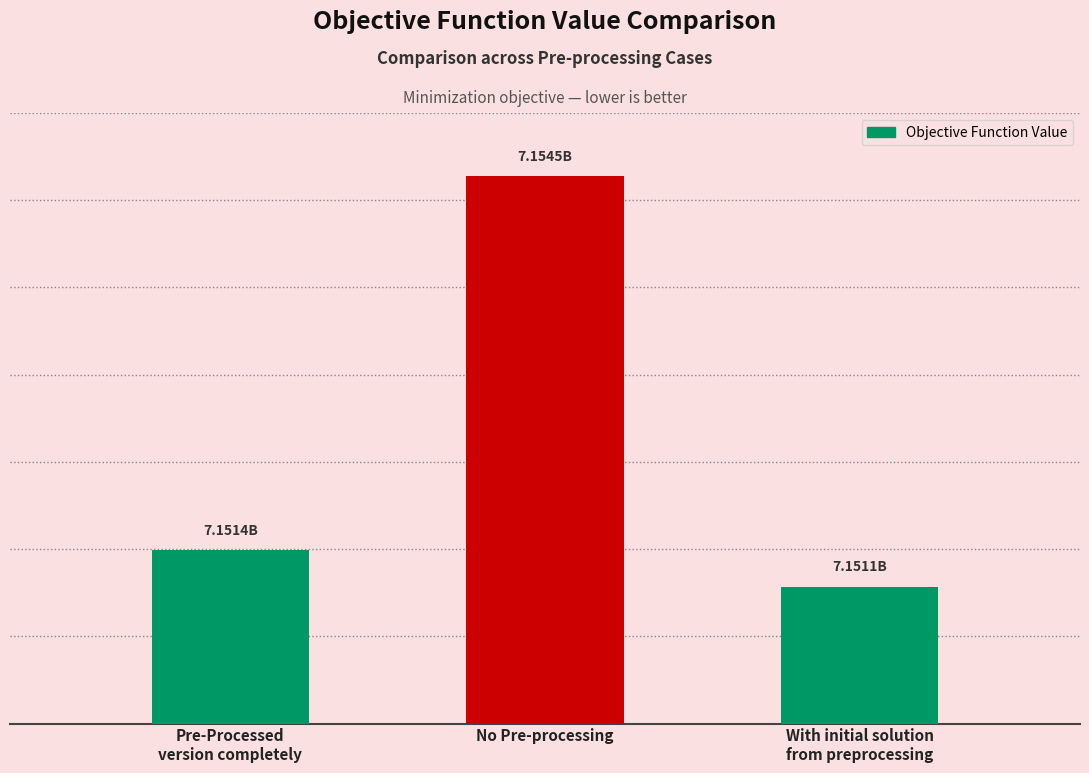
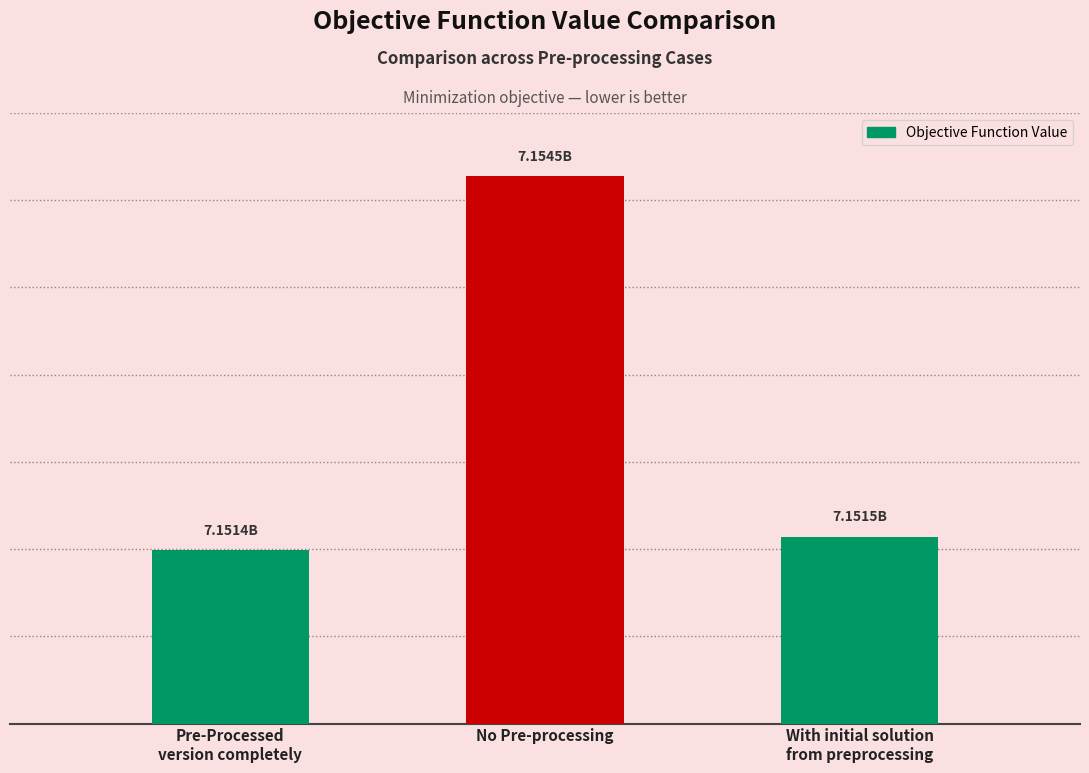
With initial solution from preprocessing: 7.1511B -> 7.1515B
